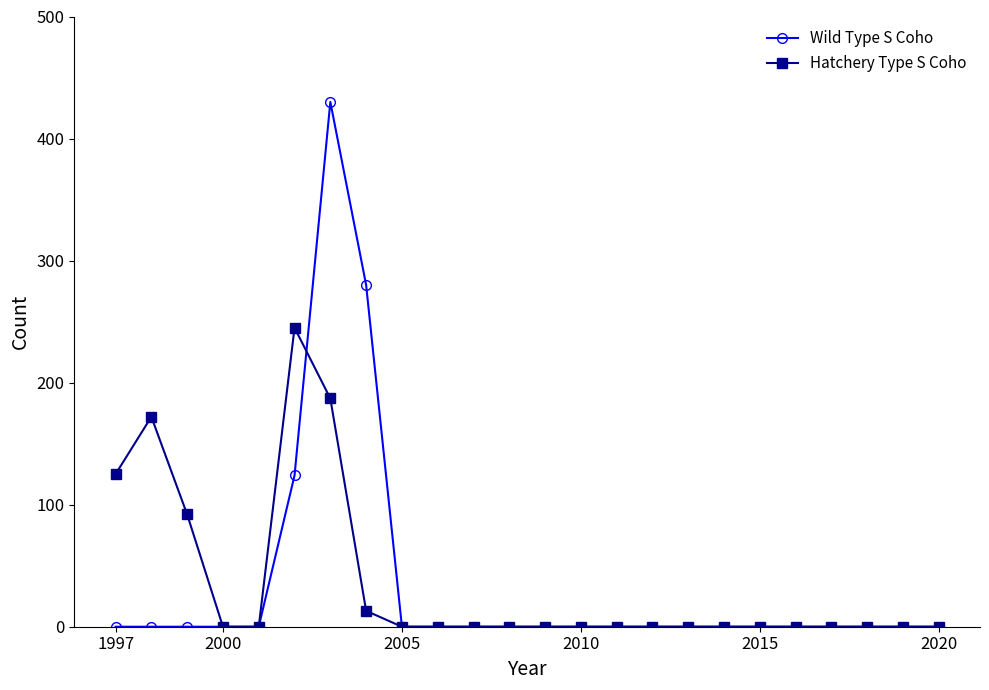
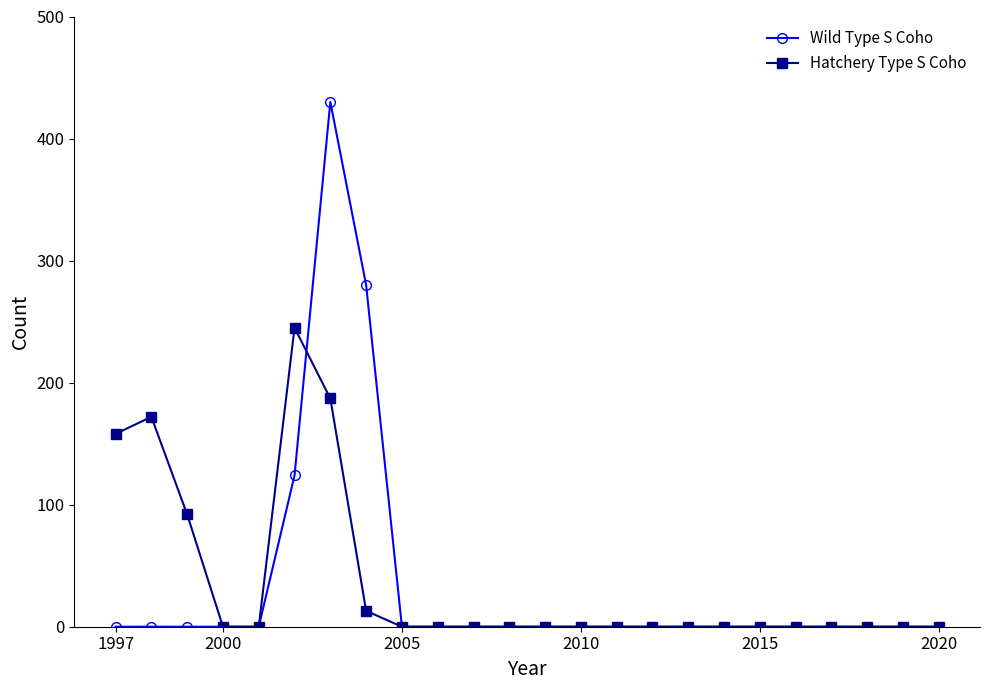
Hatchery Type S Coho, 1997: 125 -> 158
